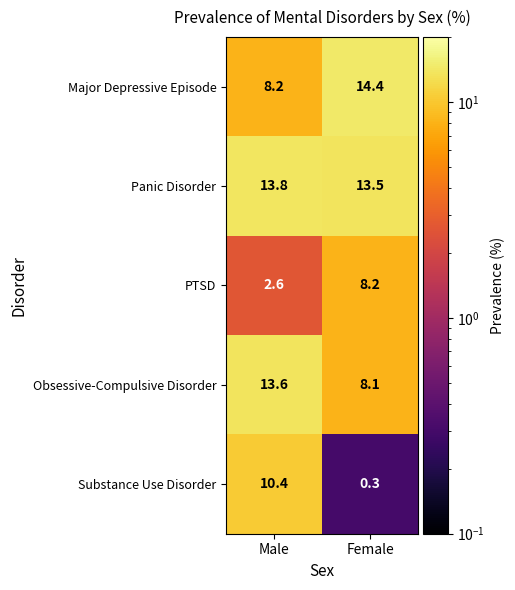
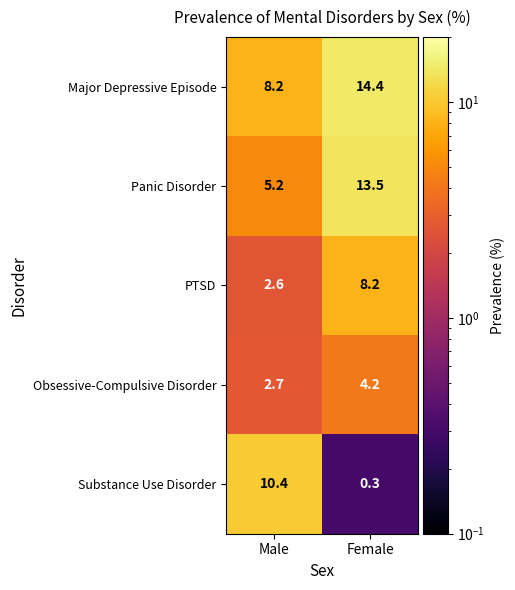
Panic Disorder, Male: 13.8 -> 5.2
Obsessive-Compulsive Disorder, Male: 13.6 -> 2.7
Obsessive-Compulsive Disorder, Female: 8.1 -> 4.2
